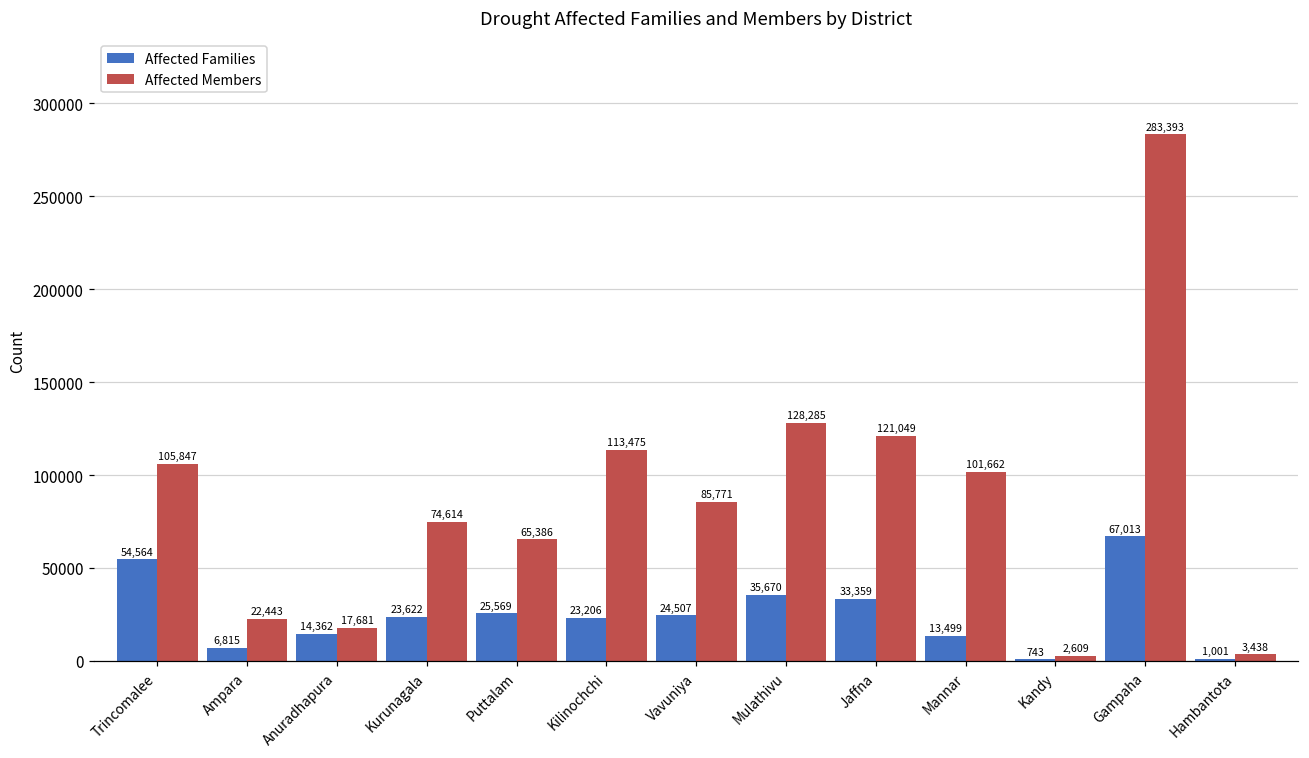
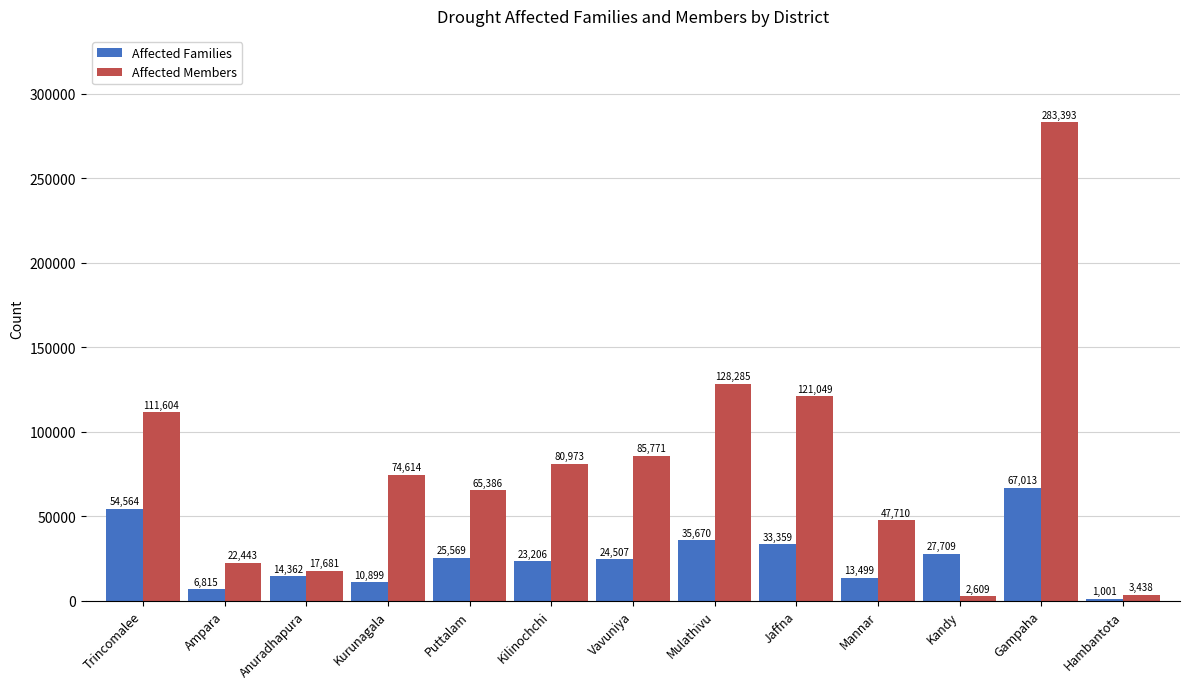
Affected Members, Trincomalee: 105,847 -> 111,604
Affected Families, Kurunagala: 23,622 -> 10,899
Affected Members, Kilinochchi: 113,475 -> 80,973
Affected Members, Mannar: 101,662 -> 47,710
Affected Families, Kandy: 743 -> 27,709
